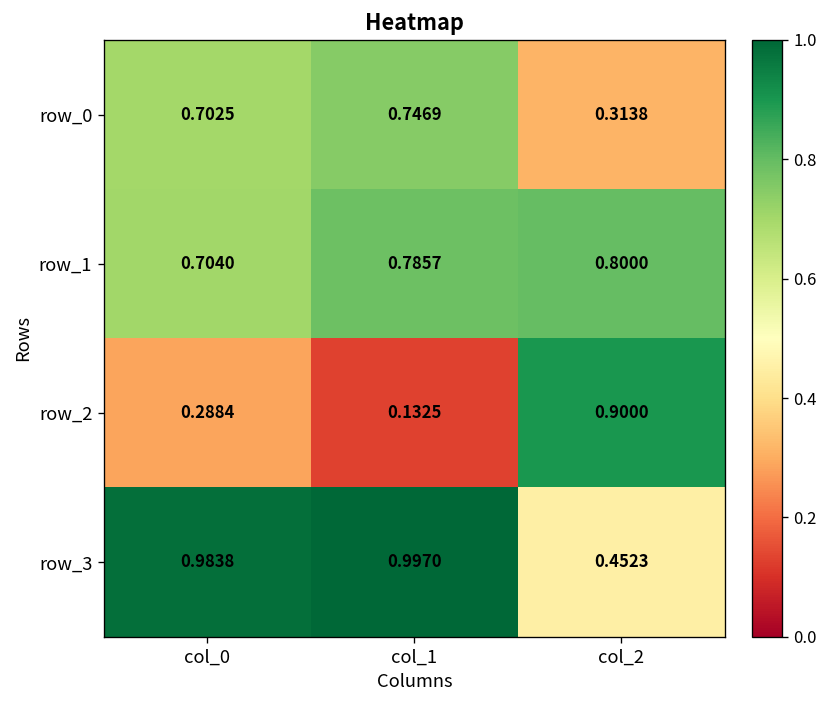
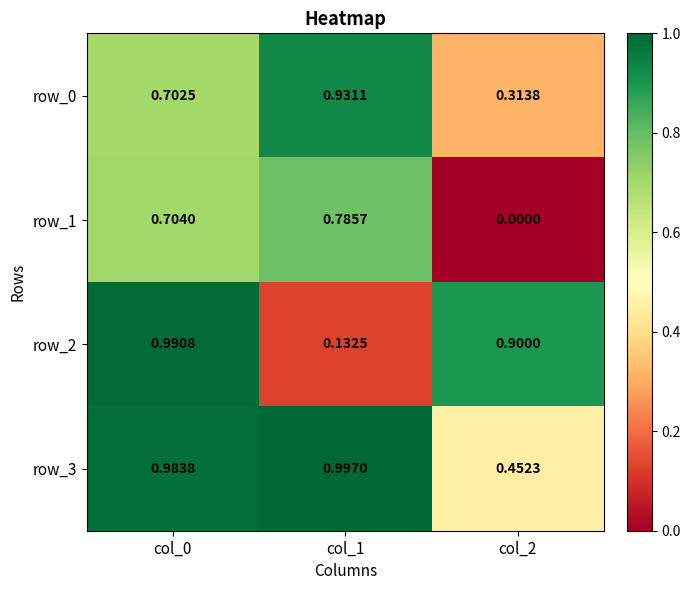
row_0, col_1: 0.7469 -> 0.9311
row_1, col_2: 0.8000 -> 0.0000
row_2, col_0: 0.2884 -> 0.9908
